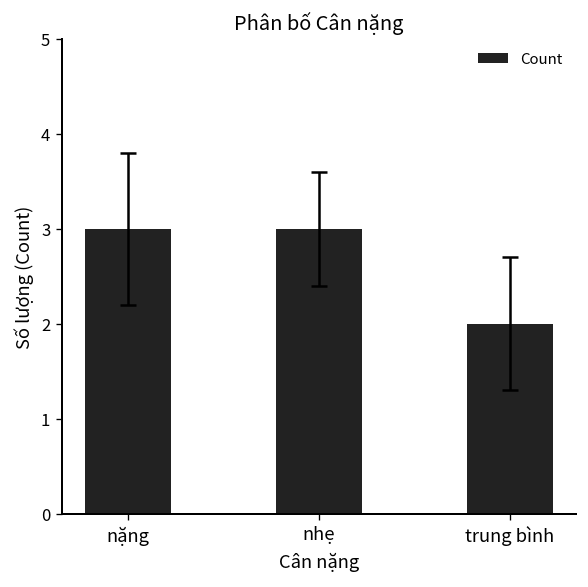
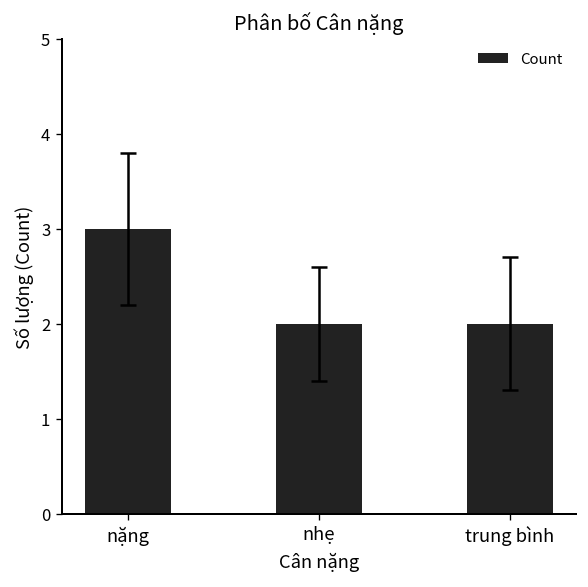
Count, nhẹ: 3 -> 2
